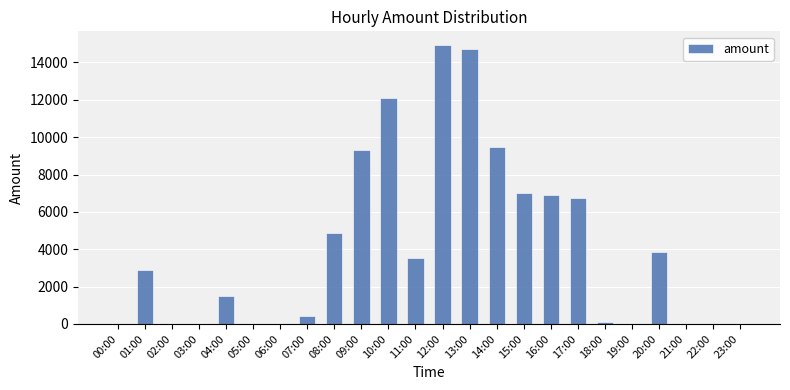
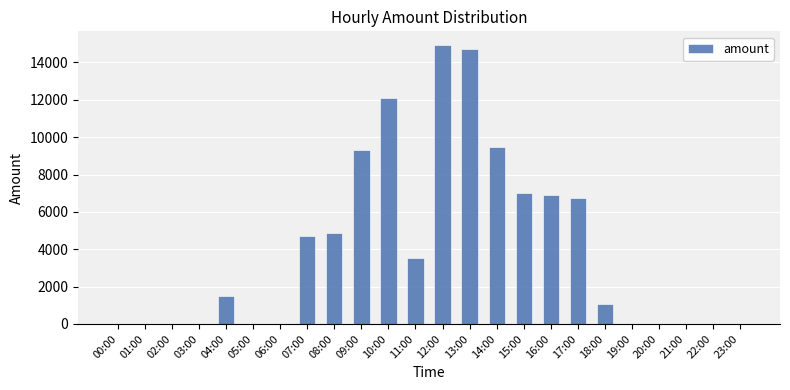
01:00: 2900 -> 0
07:00: 400 -> 4700
18:00: 100 -> 1100
20:00: 3900 -> 0
